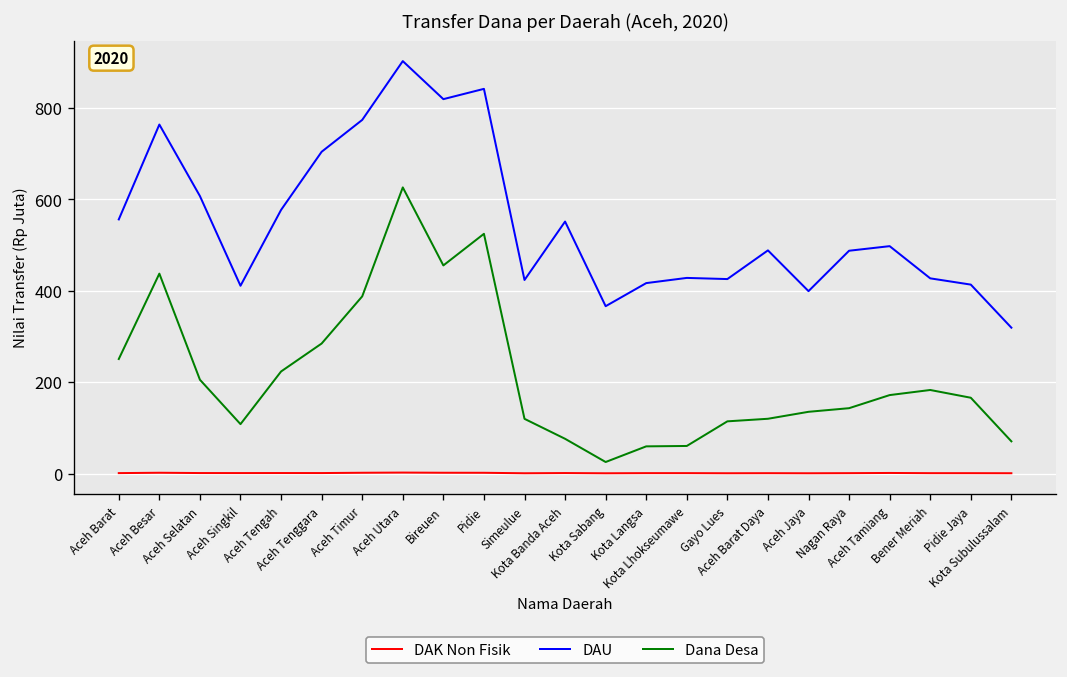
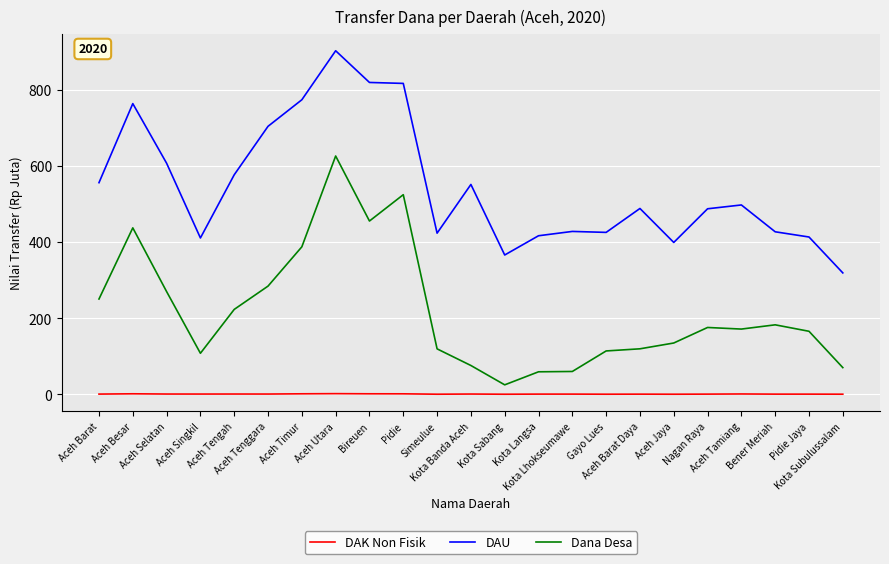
Dana Desa, Aceh Selatan: 210 -> 270
DAU, Pidie: 840 -> 820
Dana Desa, Nagan Raya: 140 -> 180
